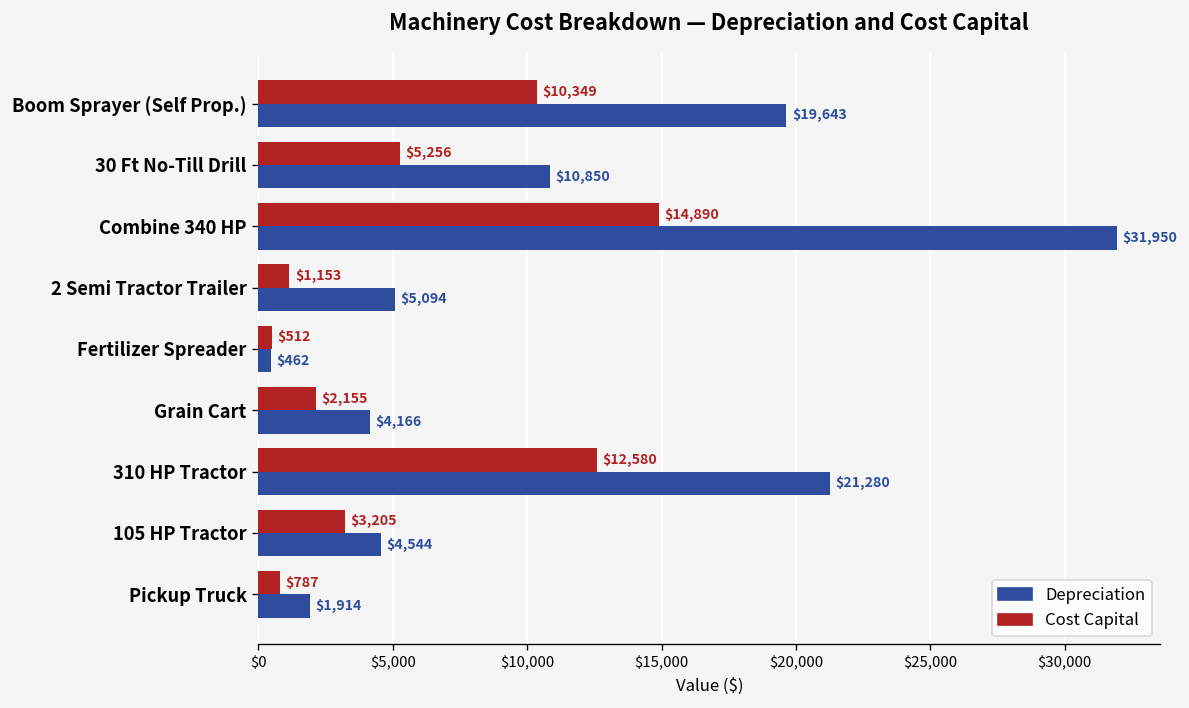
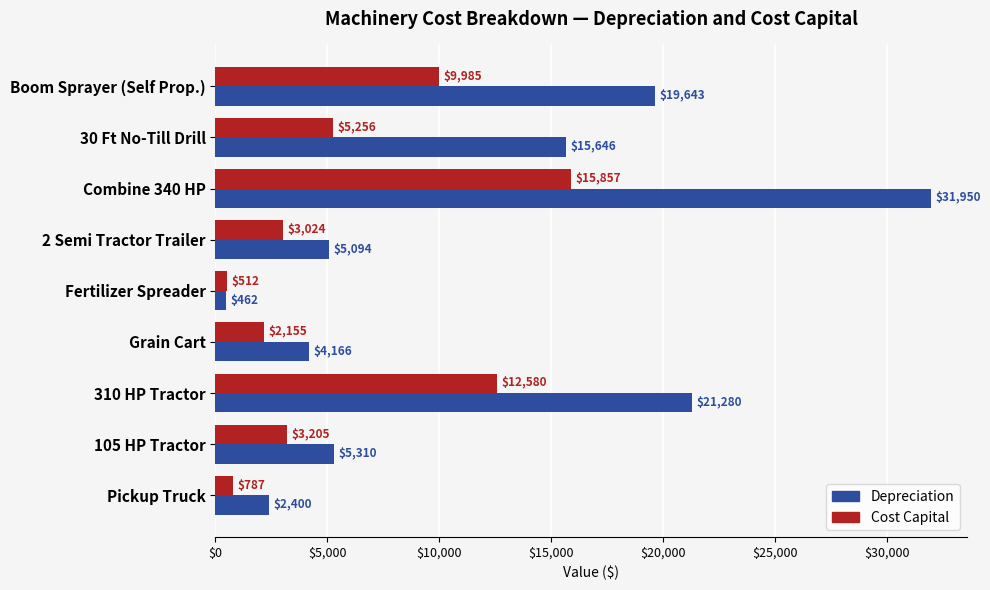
Cost Capital, Boom Sprayer (Self Prop.): $10,349 -> $9,985
Depreciation, 30 Ft No-Till Drill: $10,850 -> $15,646
Cost Capital, Combine 340 HP: $14,890 -> $15,857
Cost Capital, 2 Semi Tractor Trailer: $1,153 -> $3,024
Depreciation, 105 HP Tractor: $4,544 -> $5,310
Depreciation, Pickup Truck: $1,914 -> $2,400
